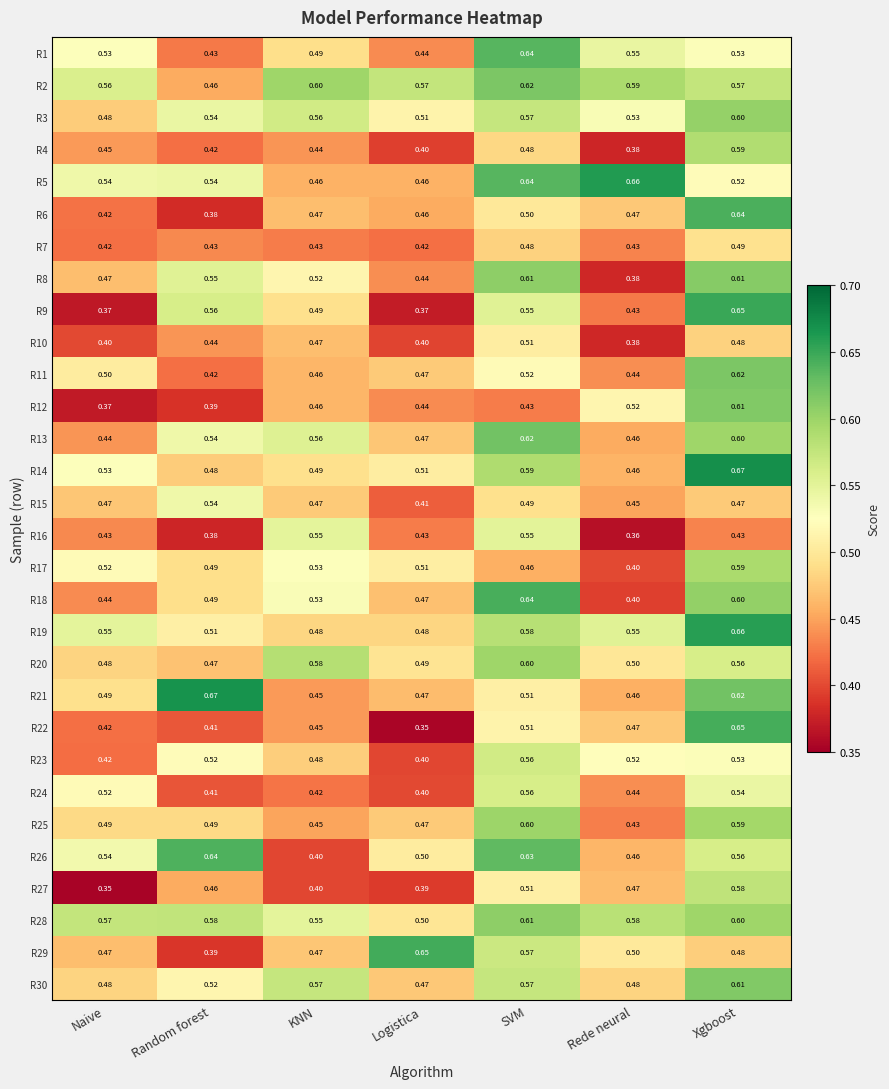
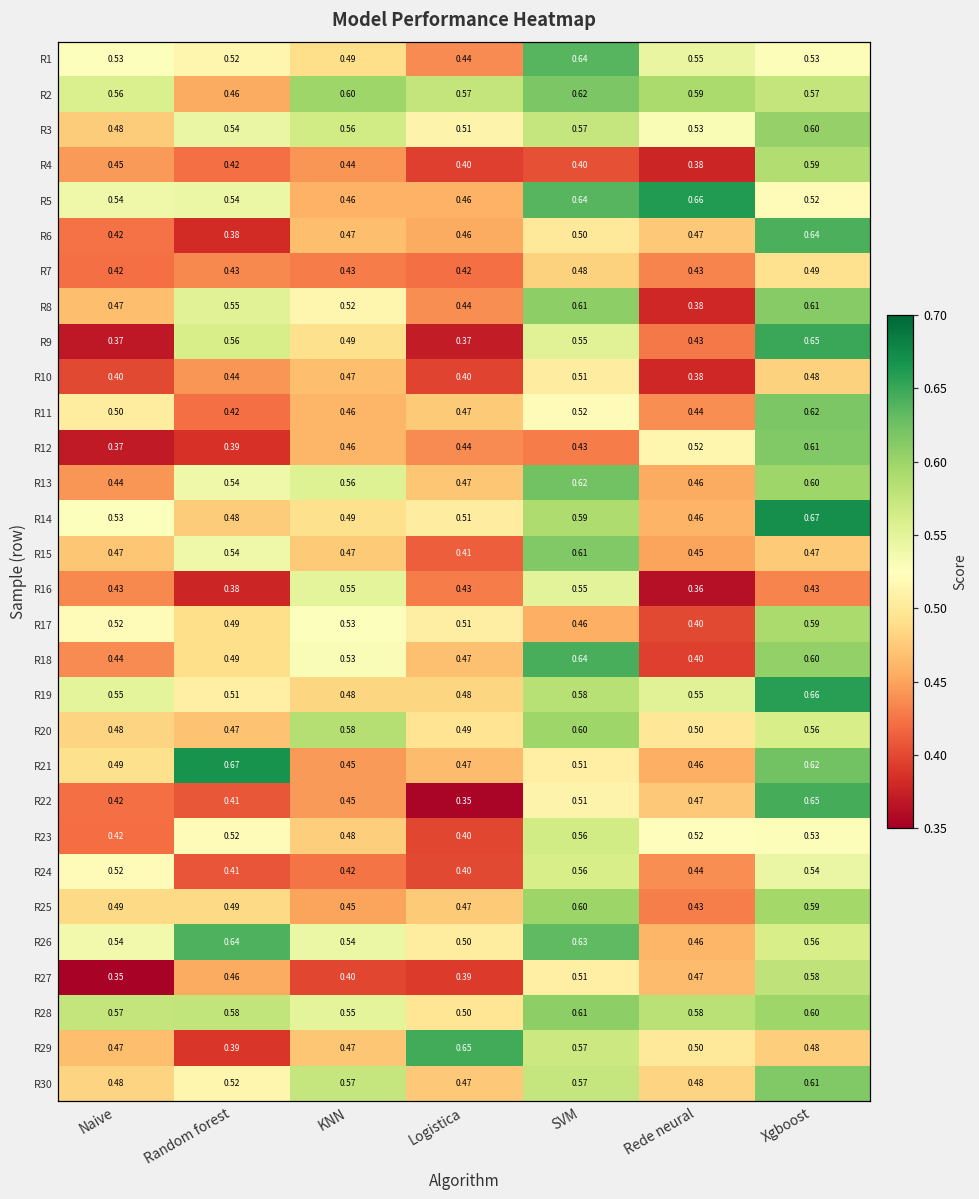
R1, Random forest: 0.43 -> 0.52
R4, SVM: 0.48 -> 0.40
R15, SVM: 0.49 -> 0.61
R26, KNN: 0.40 -> 0.54
